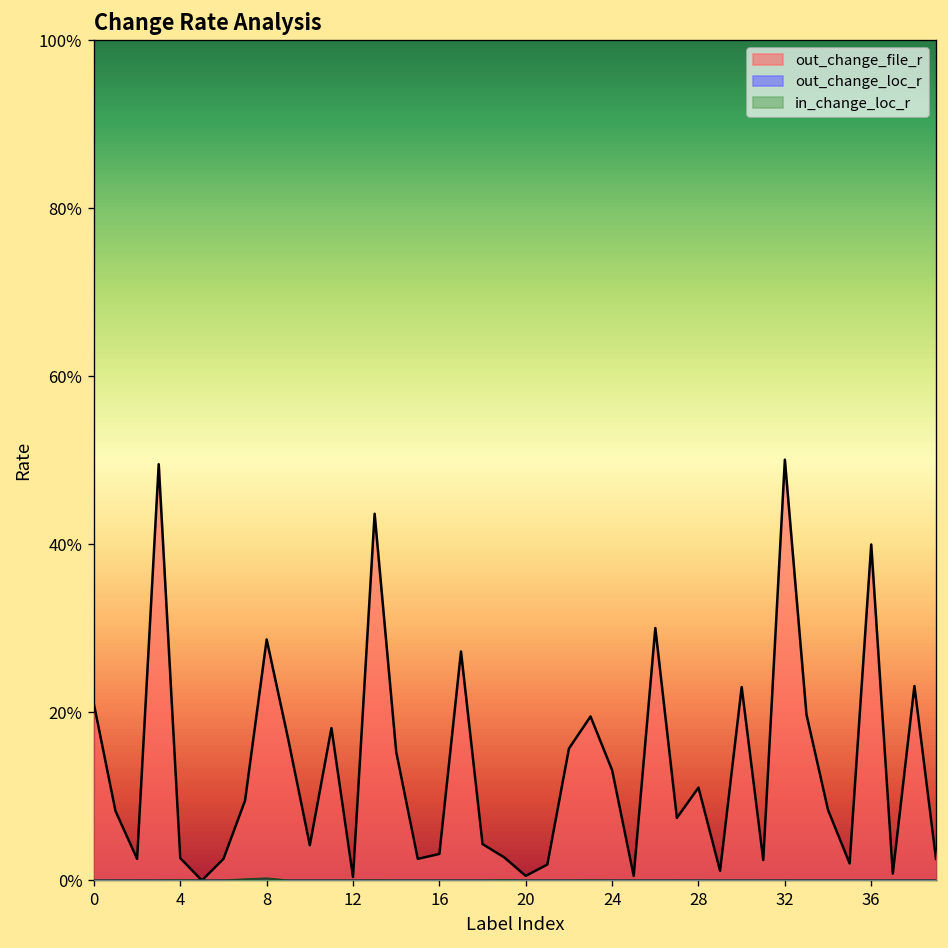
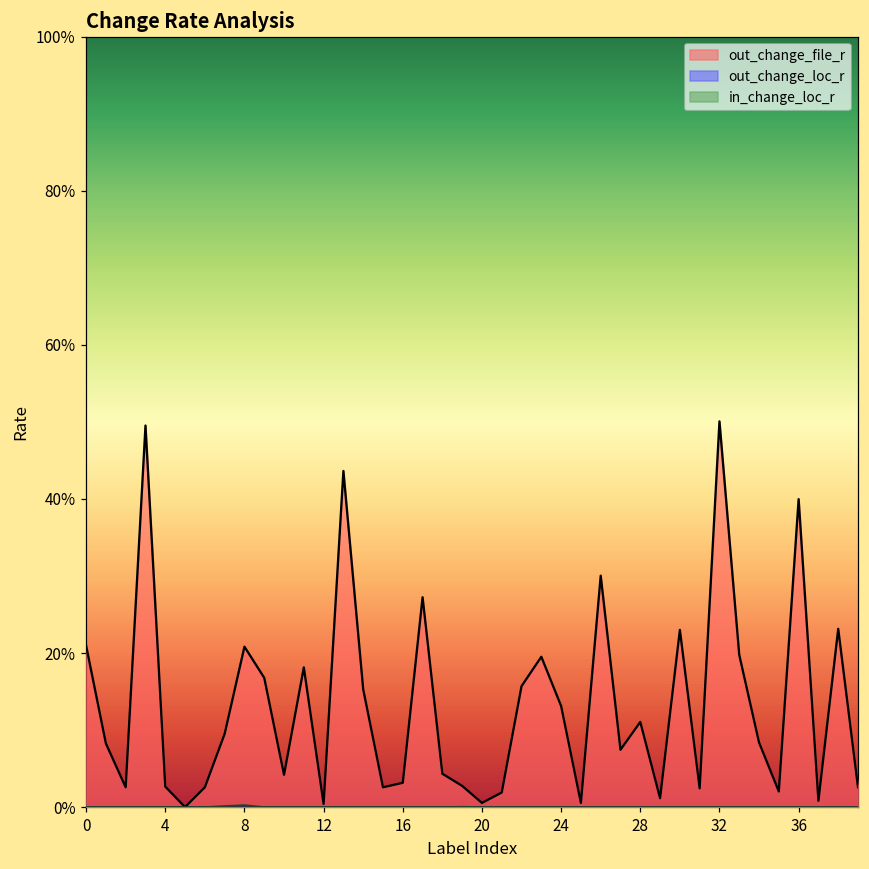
out_change_file_r, 8: 29% -> 21%
